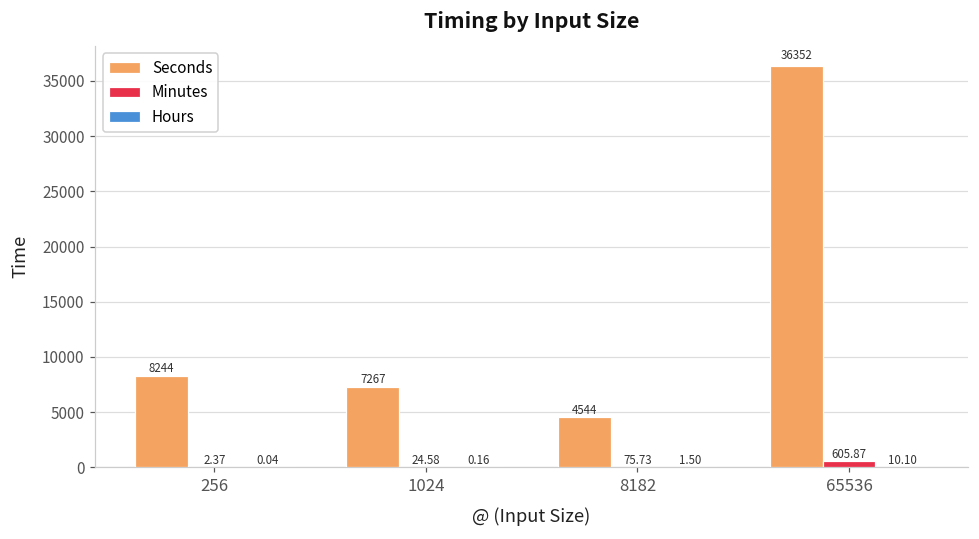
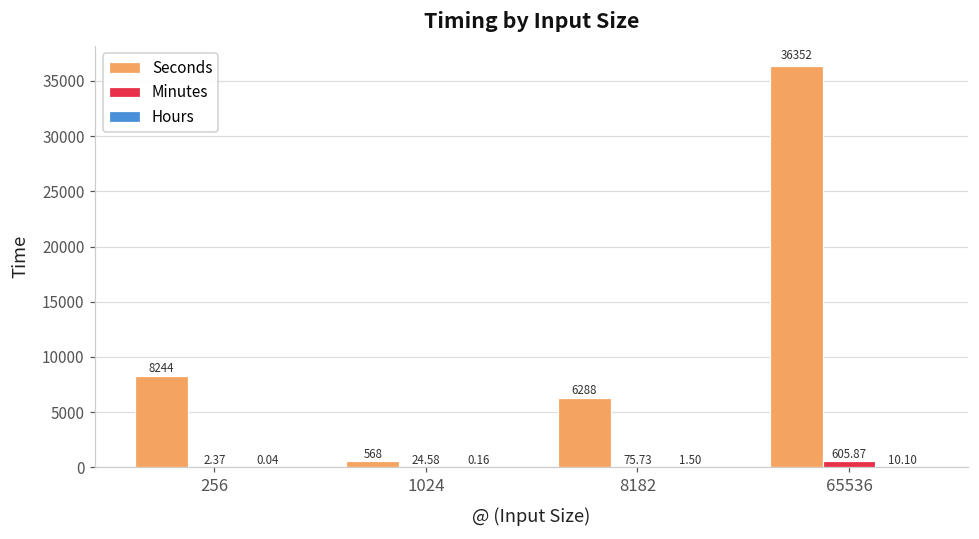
Seconds, 1024: 7267 -> 568
Seconds, 8182: 4544 -> 6288
